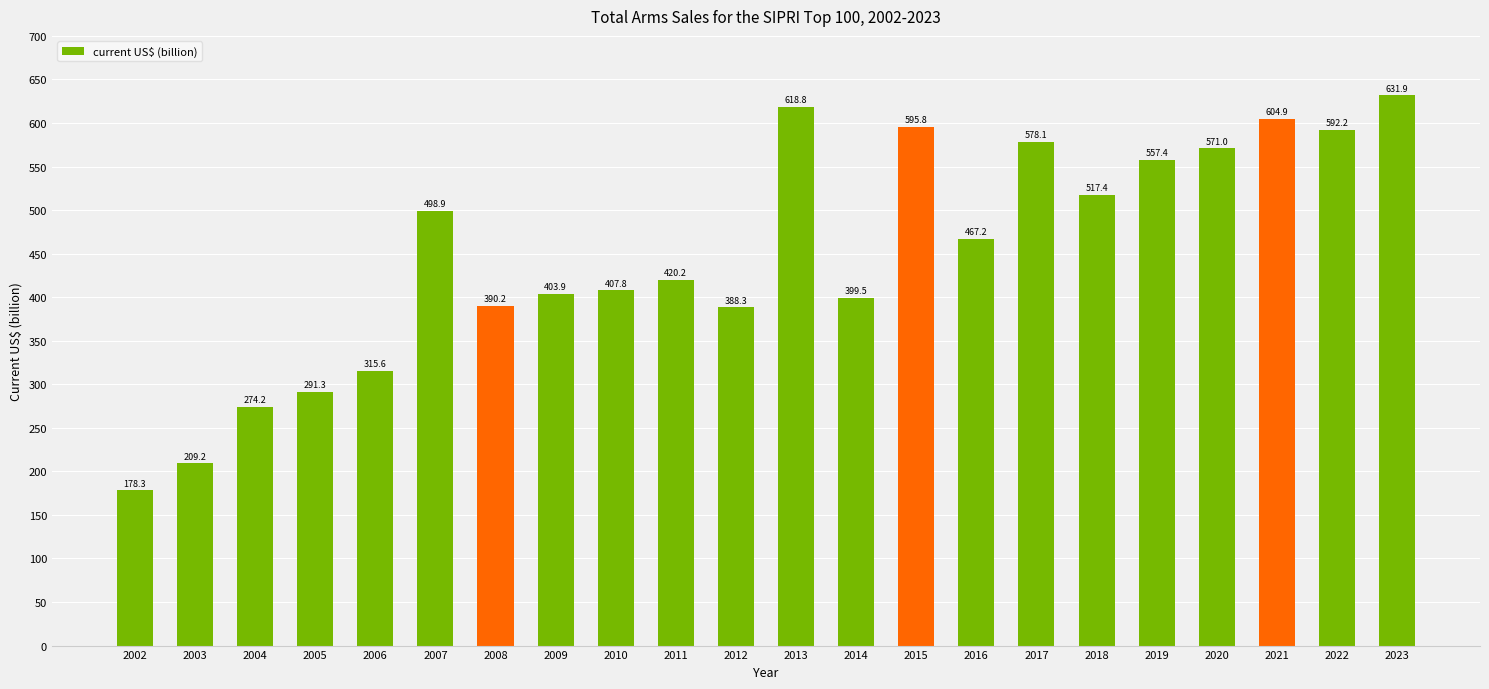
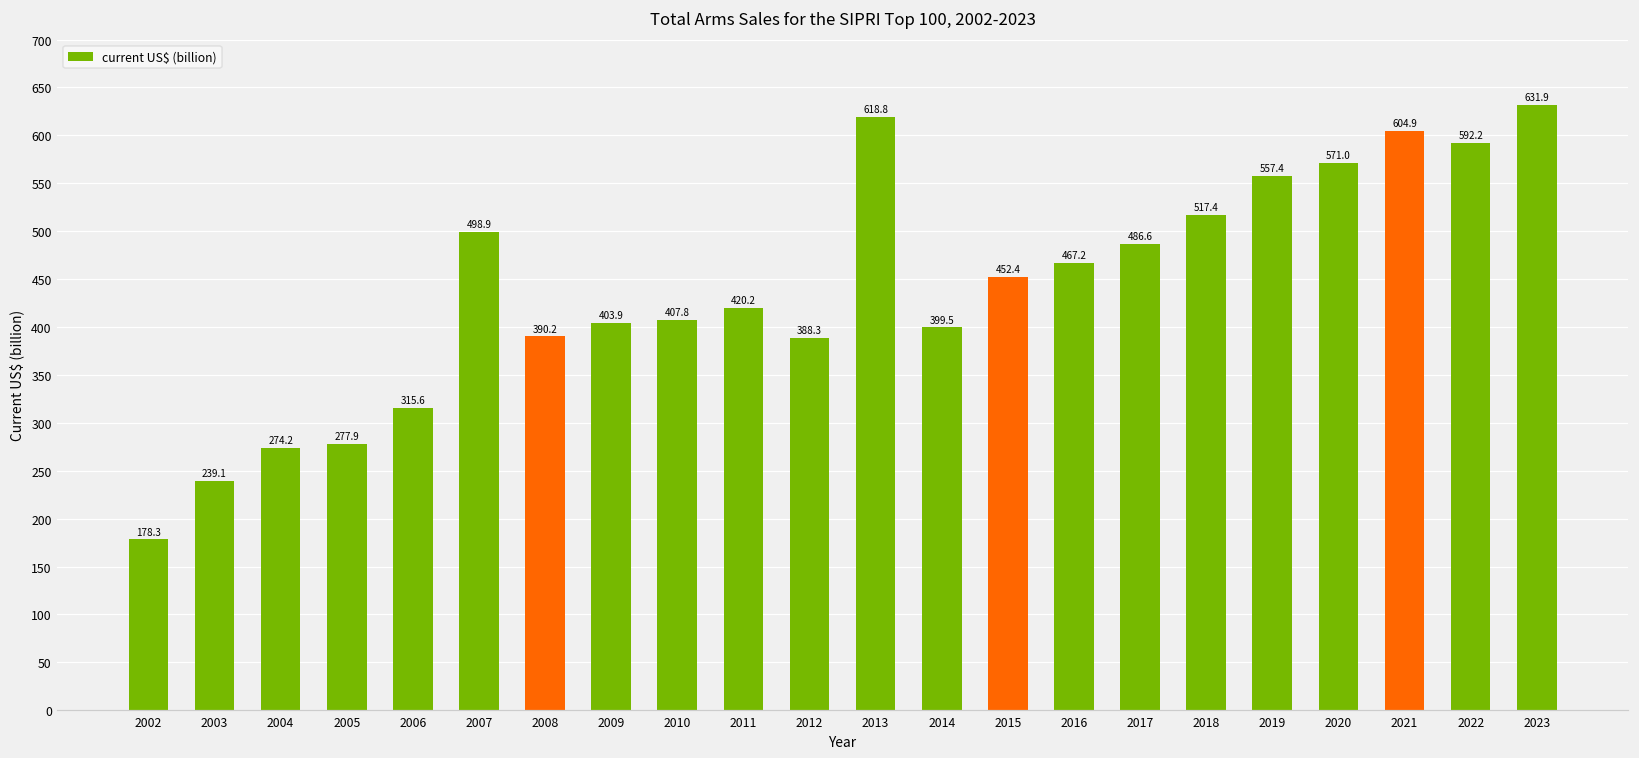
2003: 209.2 -> 239.1
2005: 291.3 -> 277.9
2015: 595.8 -> 452.4
2017: 578.1 -> 486.6
